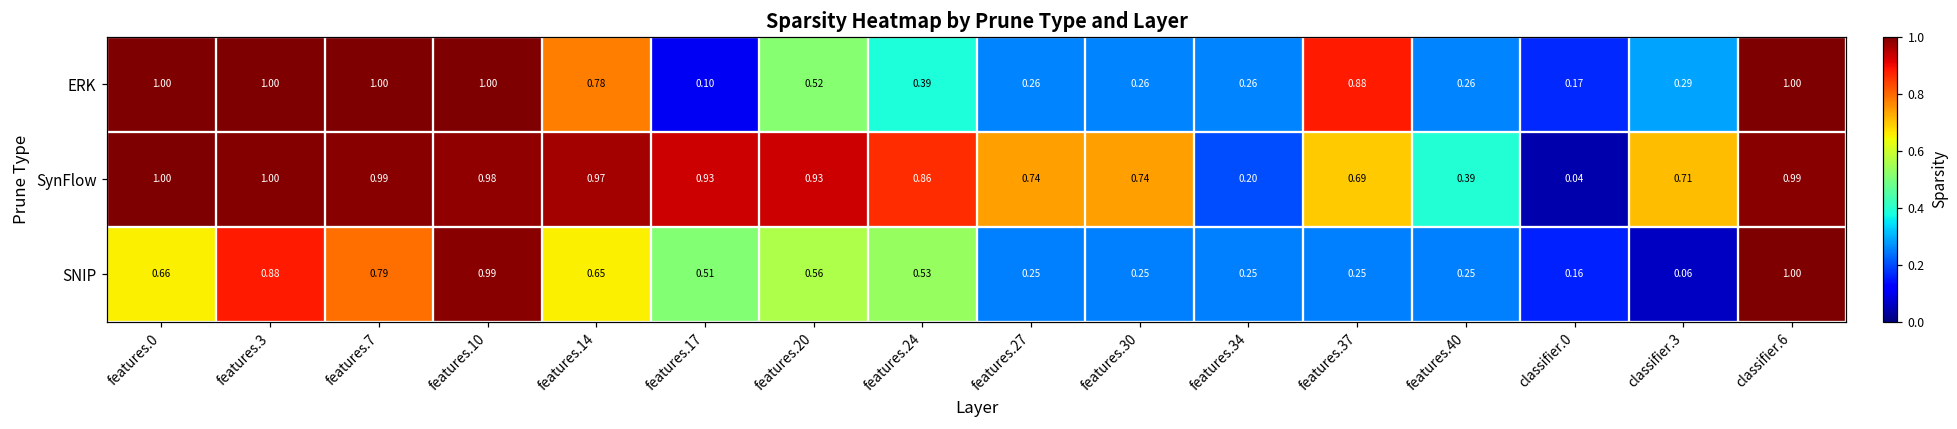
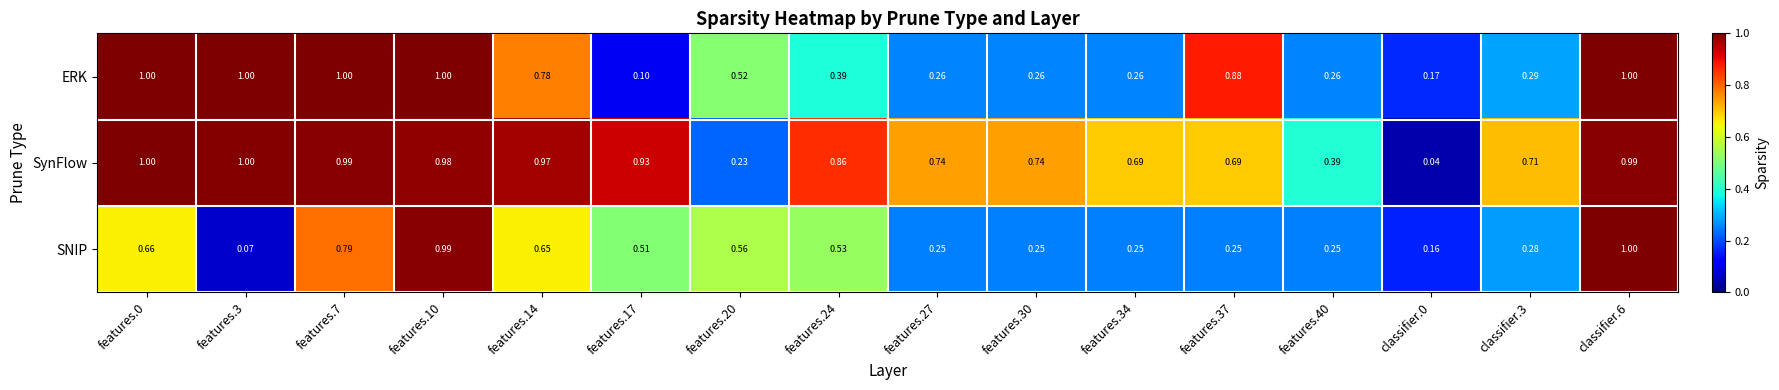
SynFlow, features.20: 0.93 -> 0.23
SynFlow, features.34: 0.20 -> 0.69
SNIP, features.3: 0.88 -> 0.07
SNIP, classifier.3: 0.06 -> 0.28
